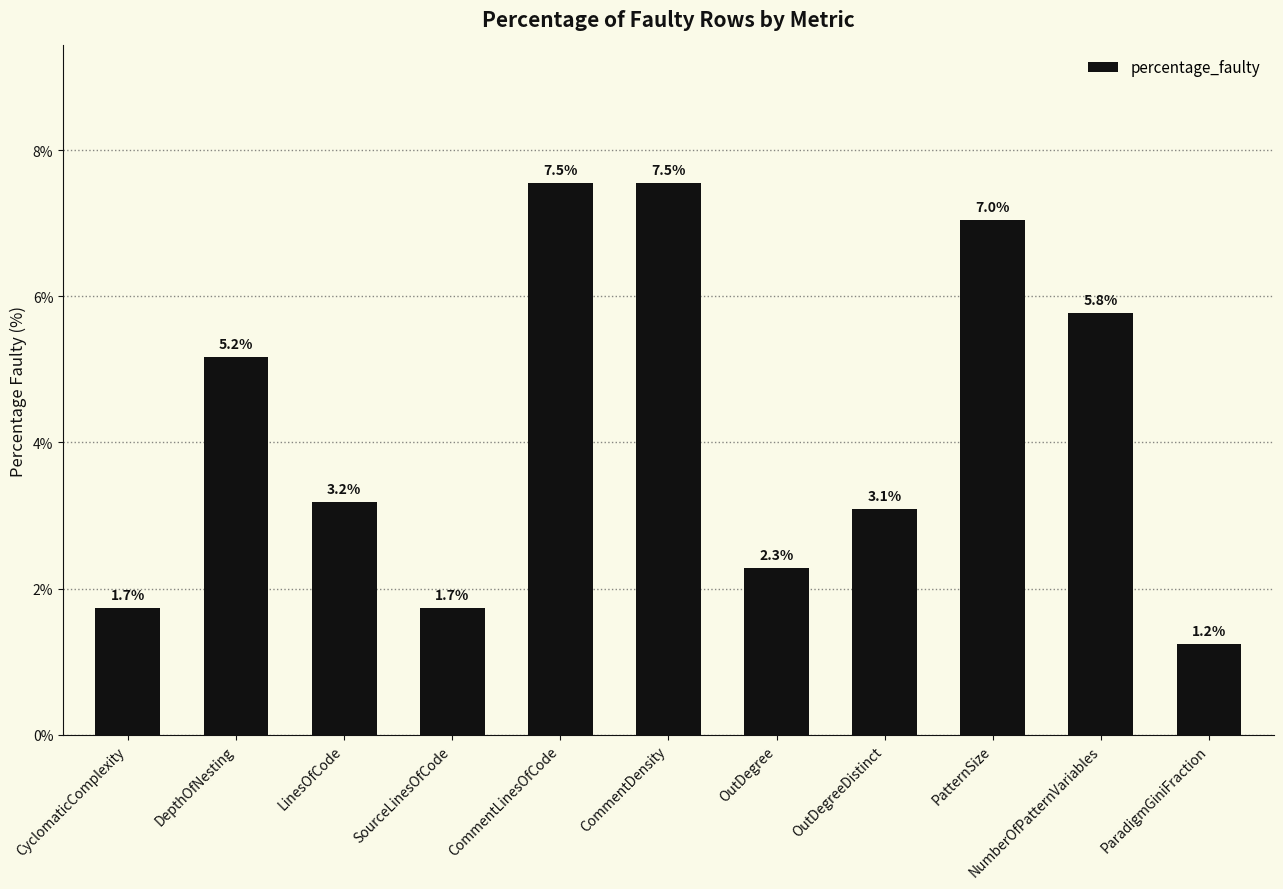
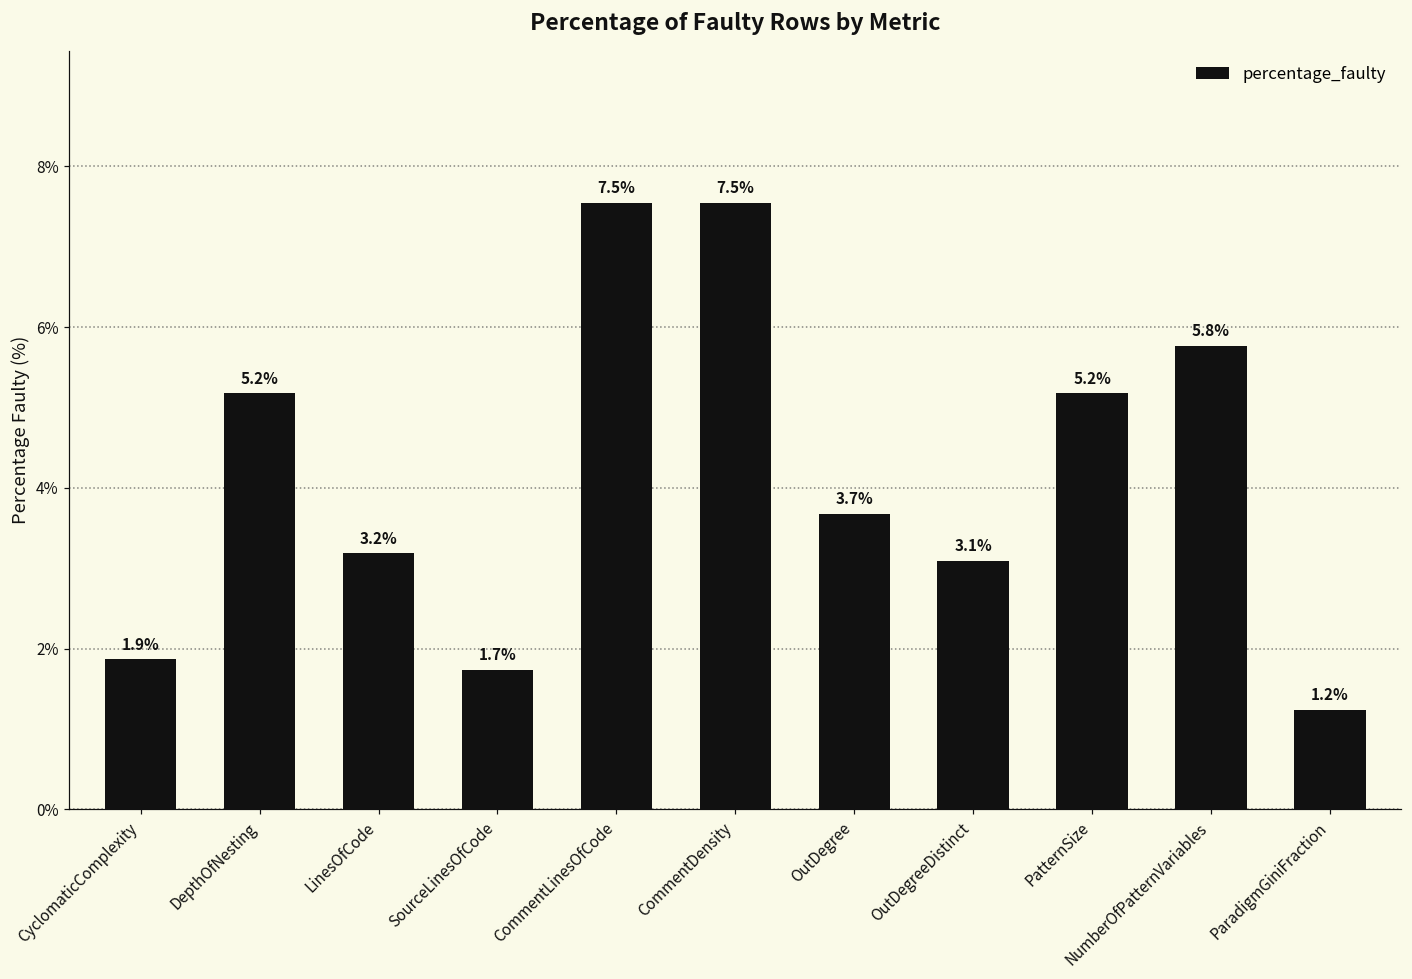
CyclomaticComplexity: 1.7% -> 1.9%
OutDegree: 2.3% -> 3.7%
PatternSize: 7.0% -> 5.2%
